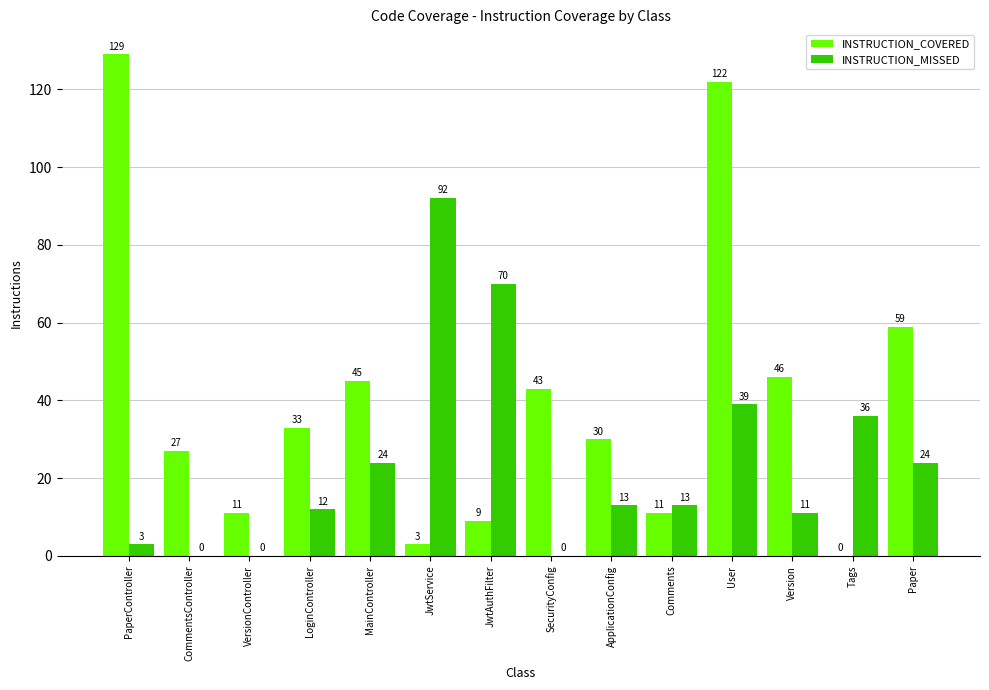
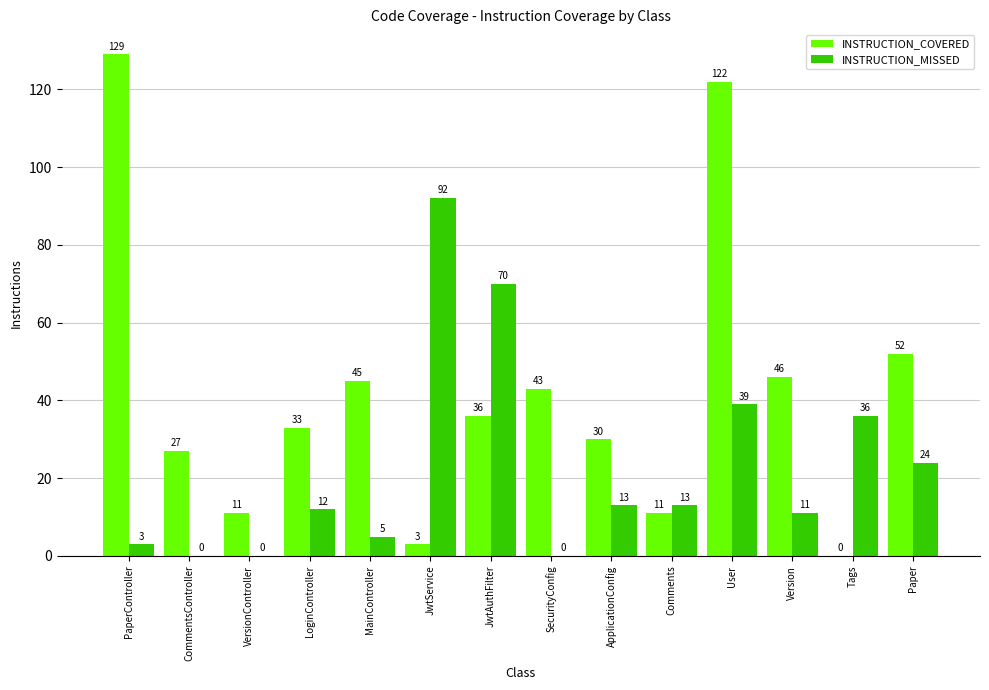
INSTRUCTION_MISSED, MainController: 24 -> 5
INSTRUCTION_COVERED, JwtAuthFilter: 9 -> 36
INSTRUCTION_COVERED, Paper: 59 -> 52
